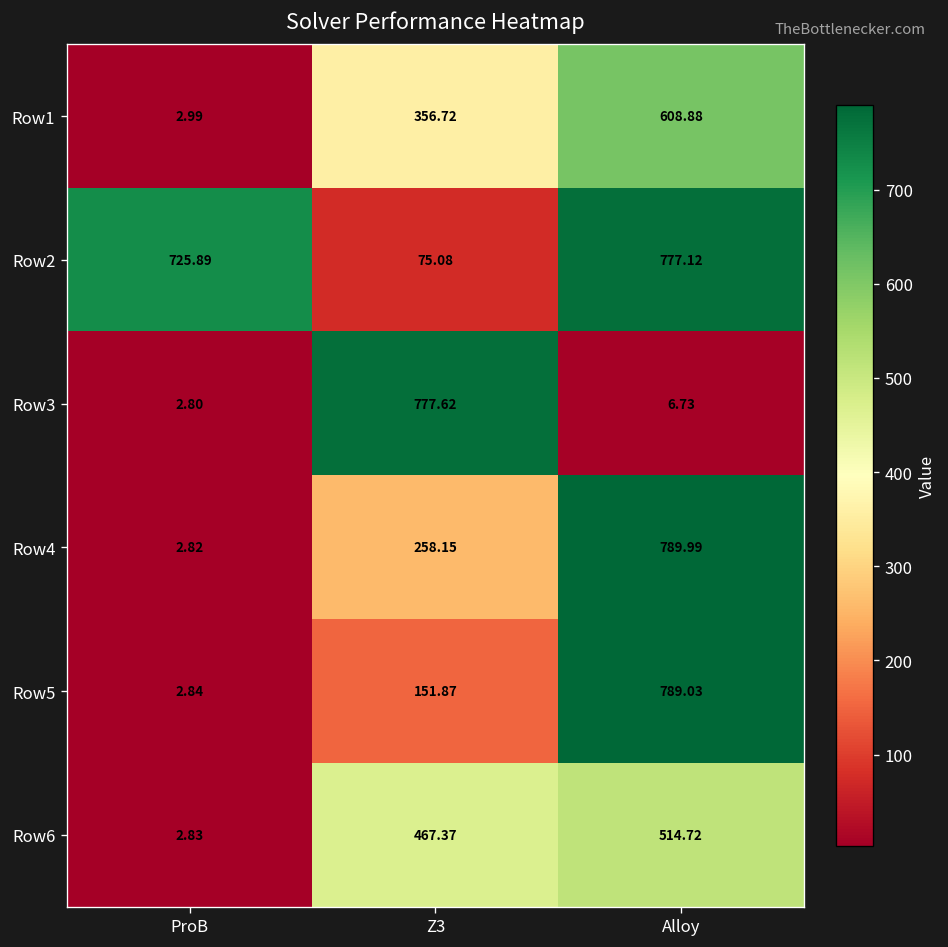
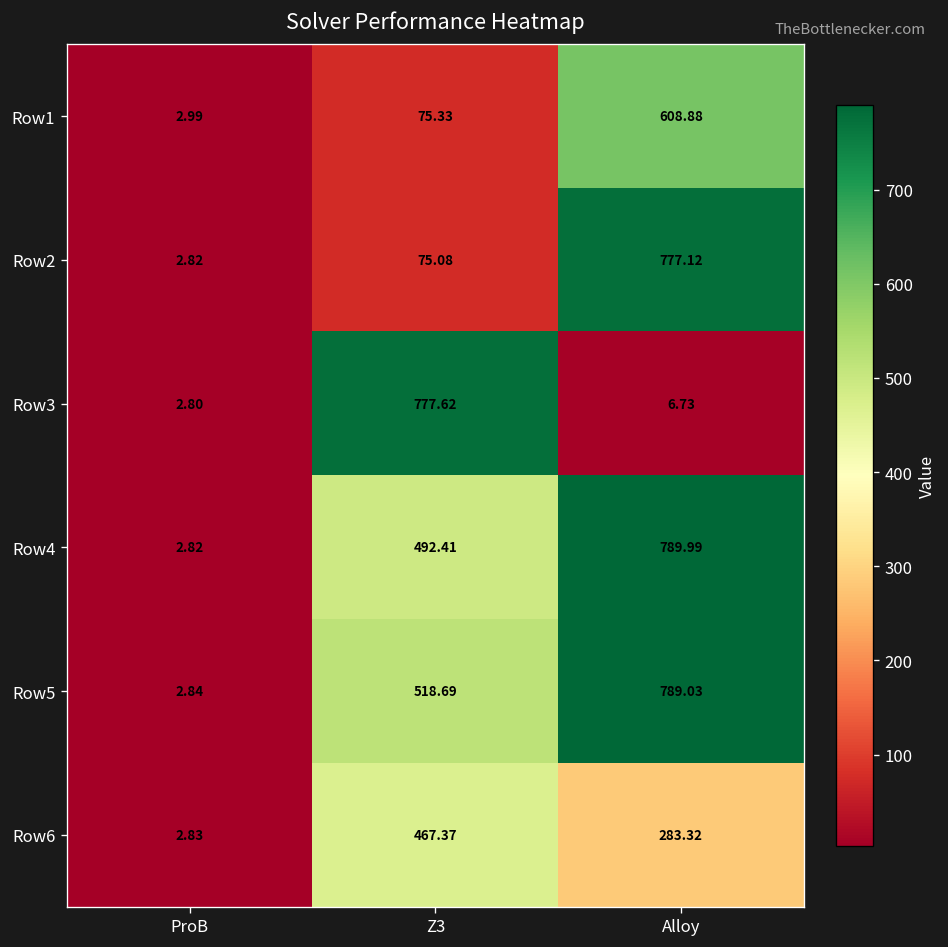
Row1, Z3: 356.72 -> 75.33
Row2, ProB: 725.89 -> 2.82
Row4, Z3: 258.15 -> 492.41
Row5, Z3: 151.87 -> 518.69
Row6, Alloy: 514.72 -> 283.32
